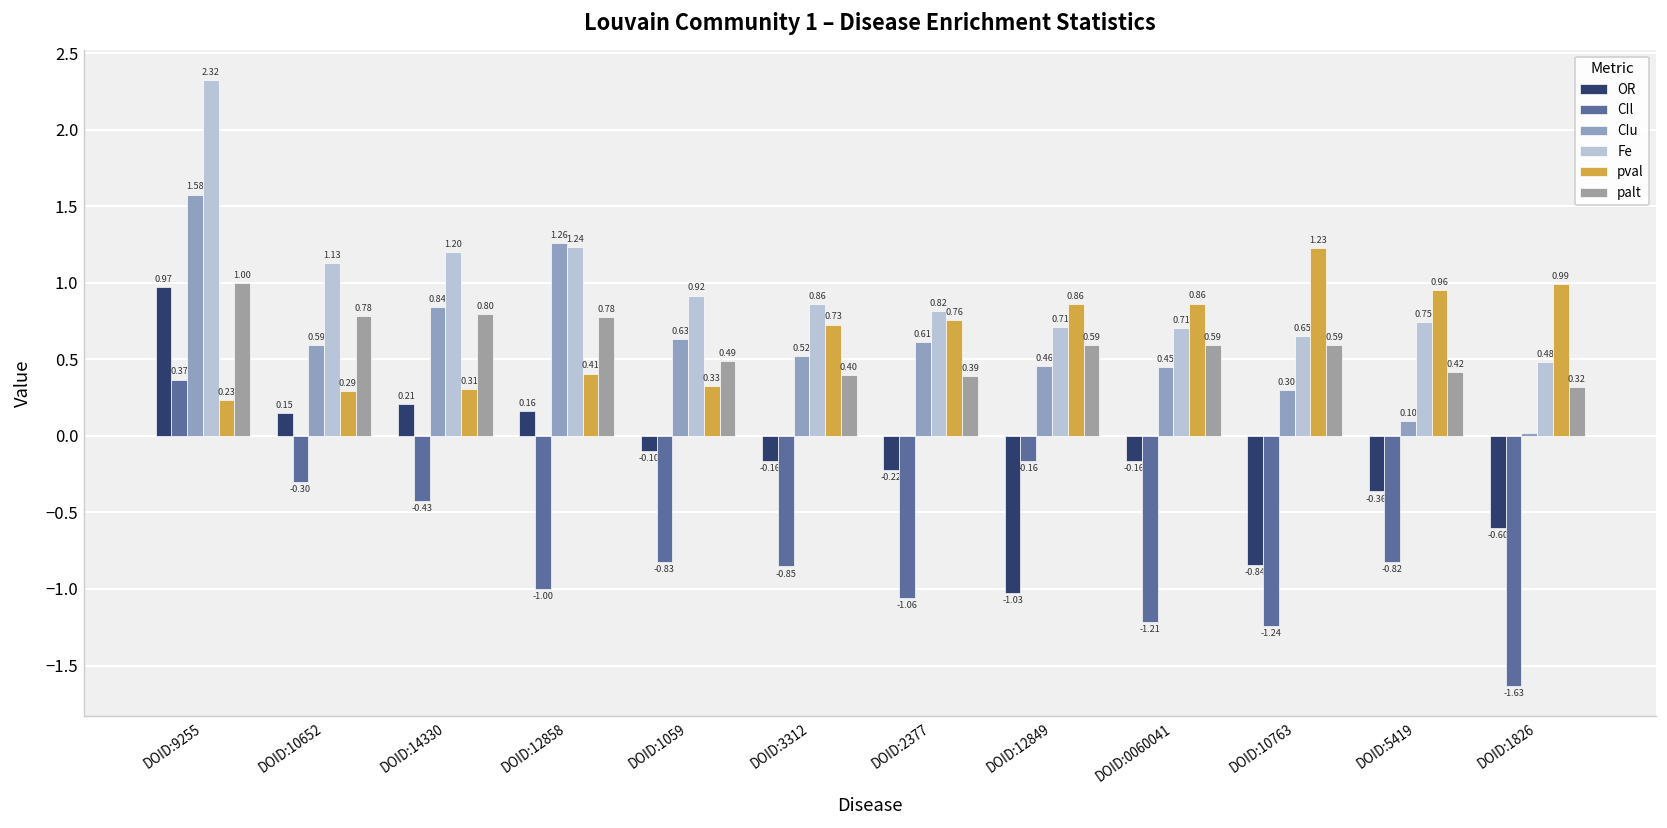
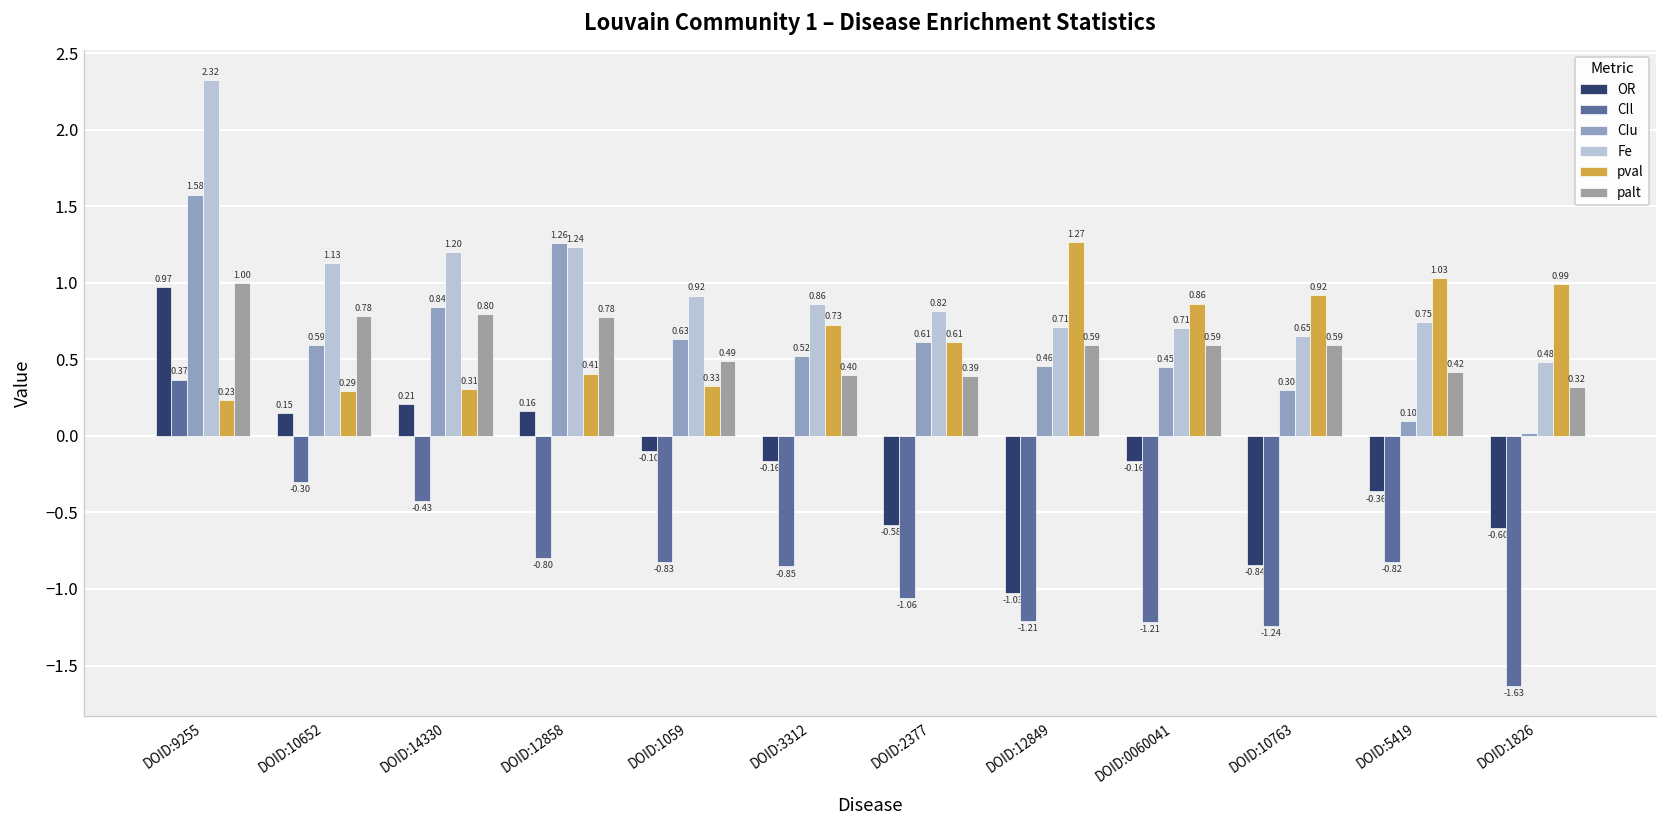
CIl, DOID:12858: -1.00 -> -0.80
OR, DOID:2377: -0.22 -> -0.58
pval, DOID:2377: 0.76 -> 0.61
CIl, DOID:12849: -0.16 -> -1.21
pval, DOID:12849: 0.86 -> 1.27
pval, DOID:10763: 1.23 -> 0.92
pval, DOID:5419: 0.96 -> 1.03
